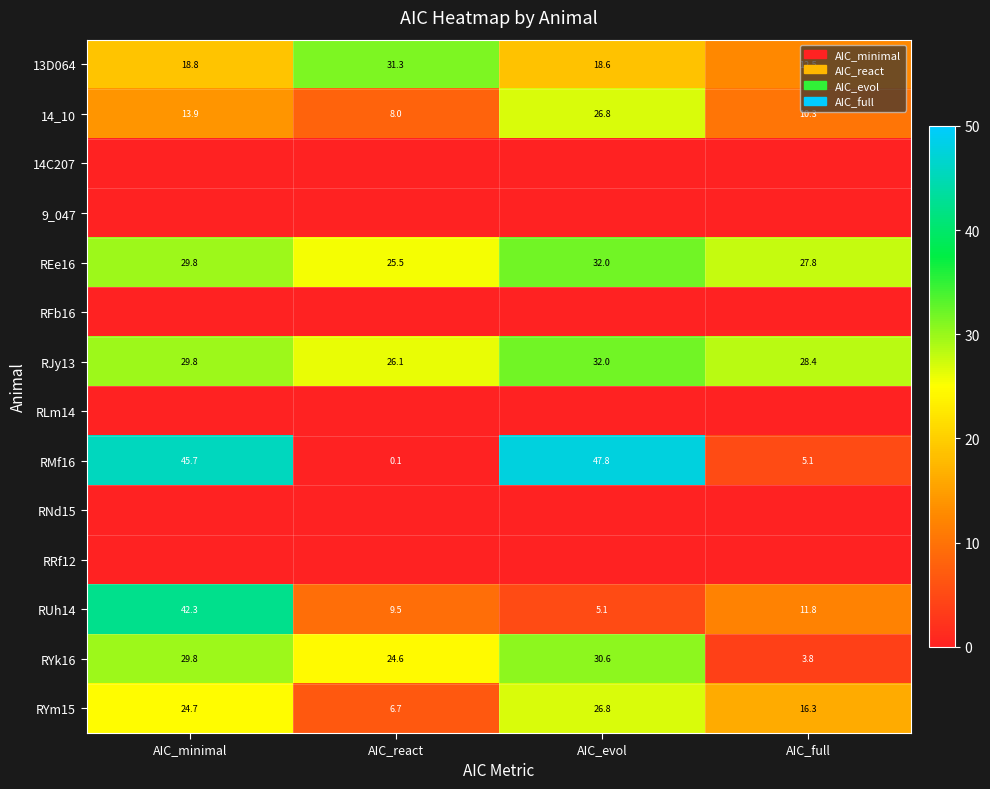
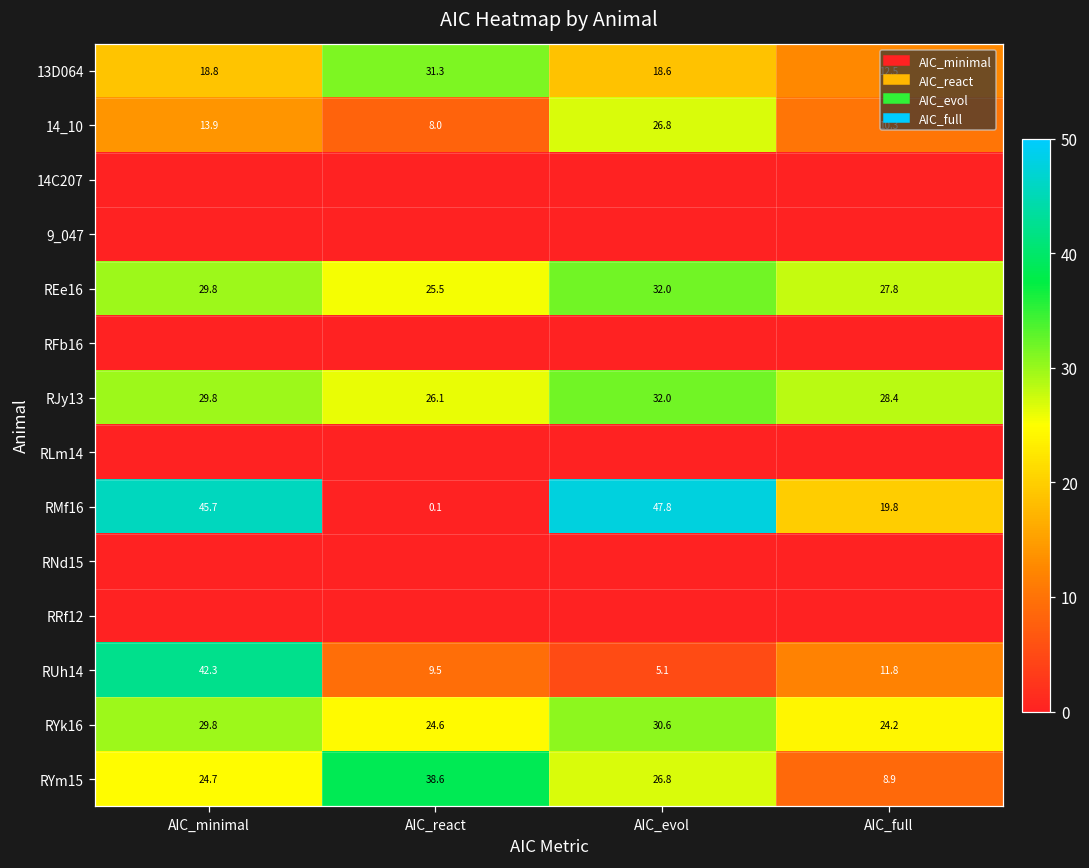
RMf16, AIC_full: 5.1 -> 19.8
RYk16, AIC_full: 3.8 -> 24.2
RYm15, AIC_react: 6.7 -> 38.6
RYm15, AIC_full: 16.3 -> 8.9
